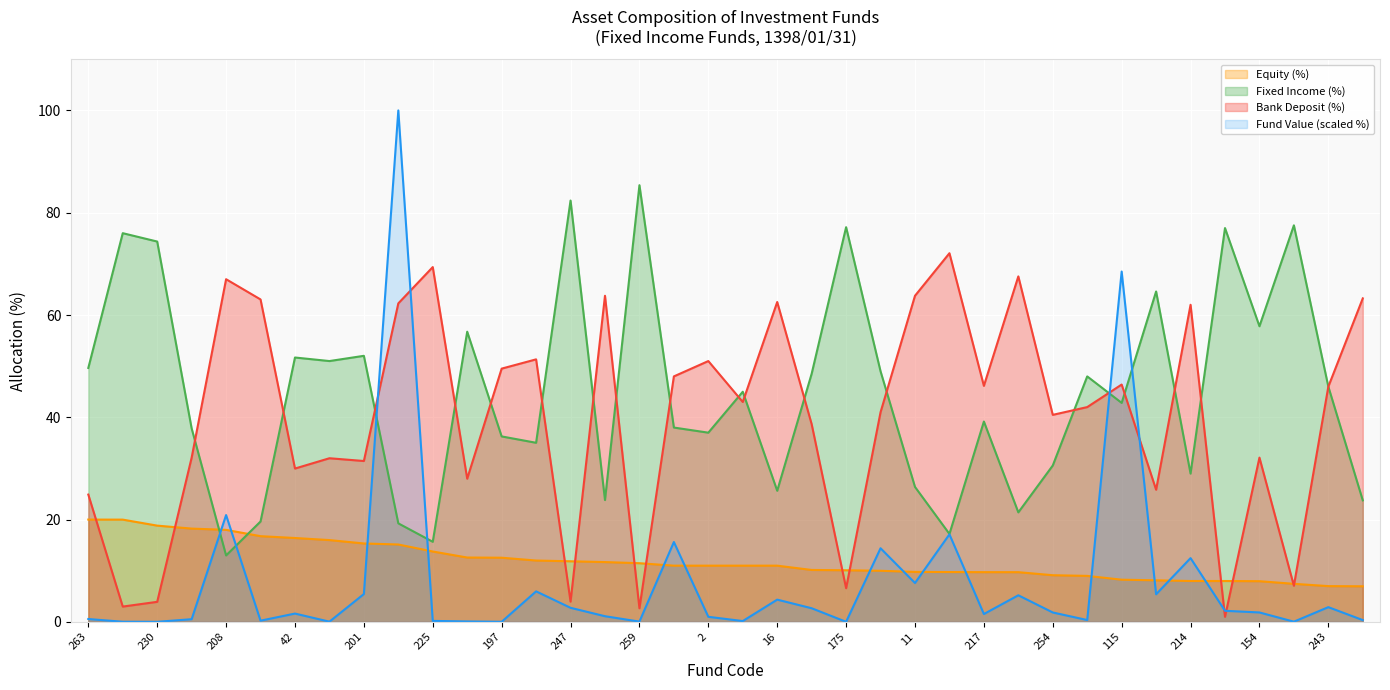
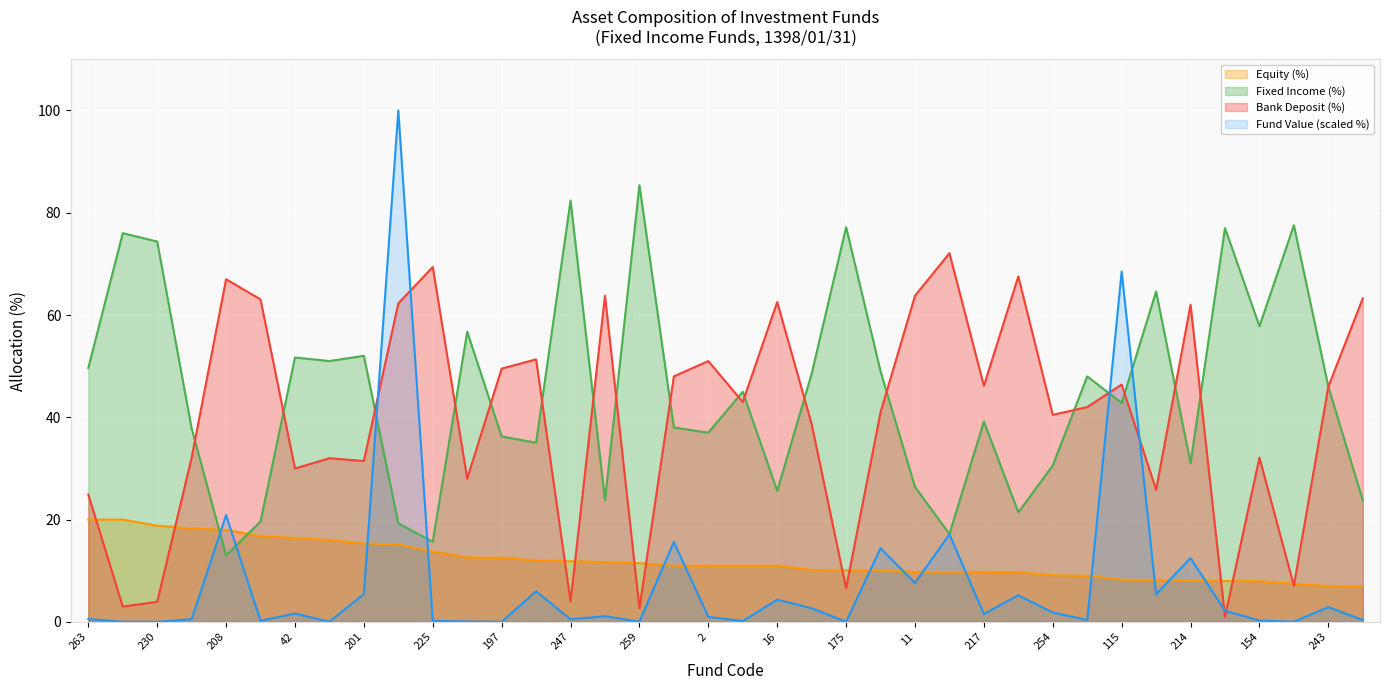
Fund Value (scaled %), 247: 3 -> 1
Fixed Income (%), 214: 29 -> 31
Fund Value (scaled %), 154: 2 -> 0
